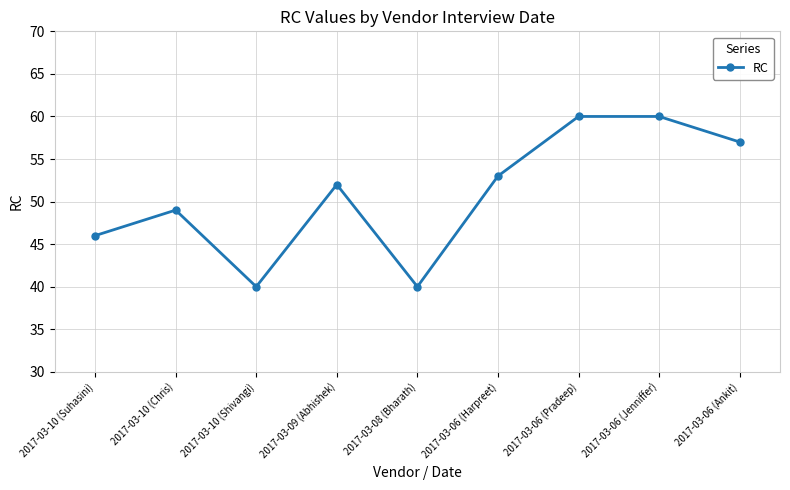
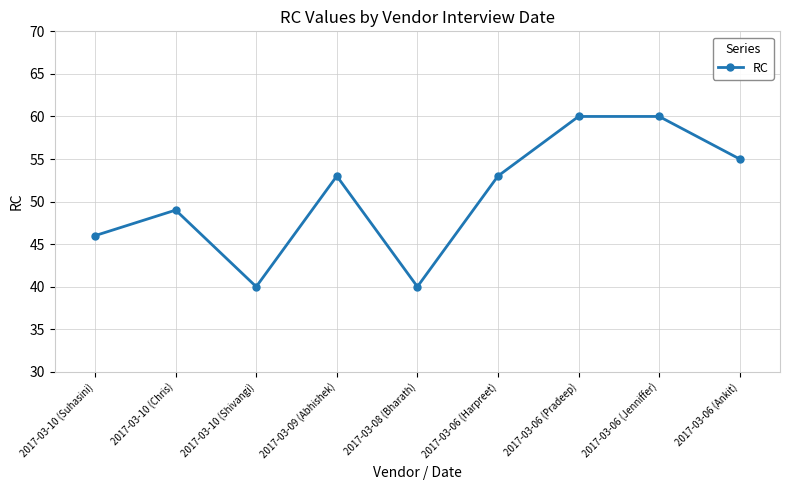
2017-03-09 (Abhishek): 52 -> 53
2017-03-06 (Ankit): 57 -> 55
